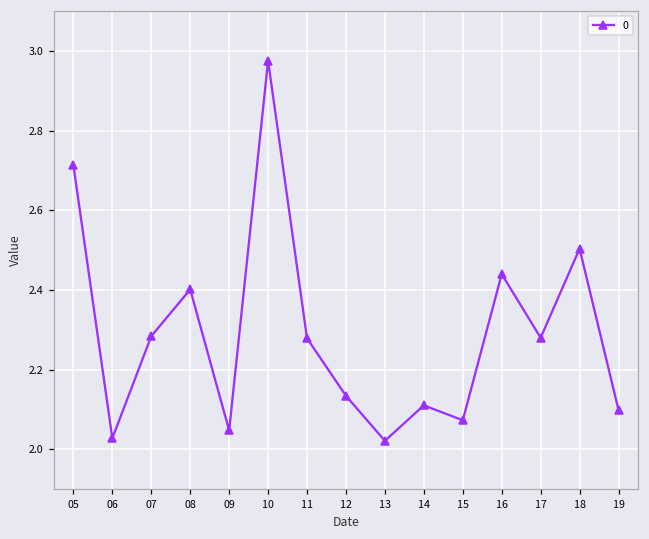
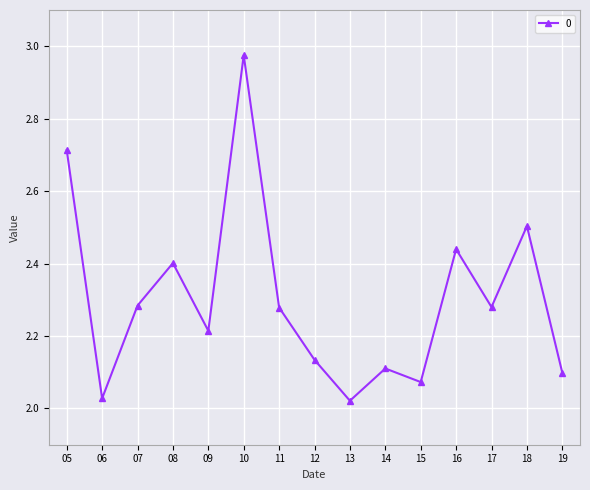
09: 2.05 -> 2.21
